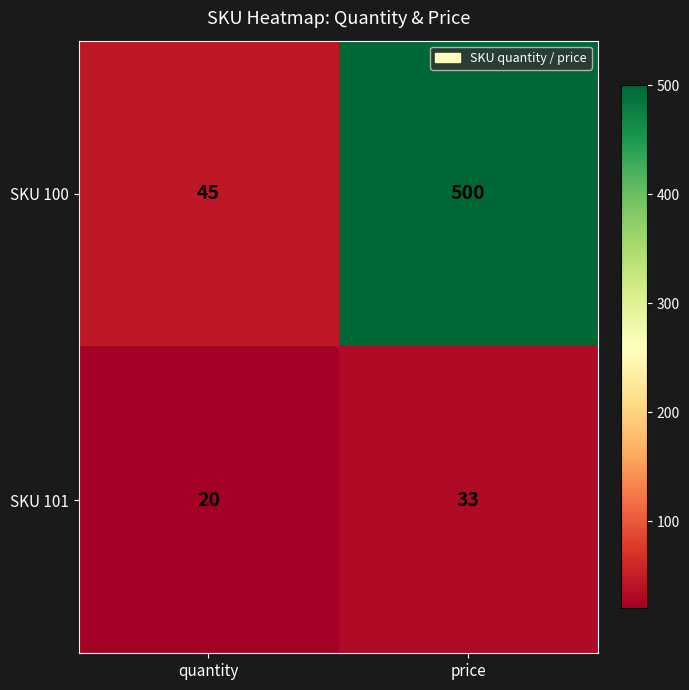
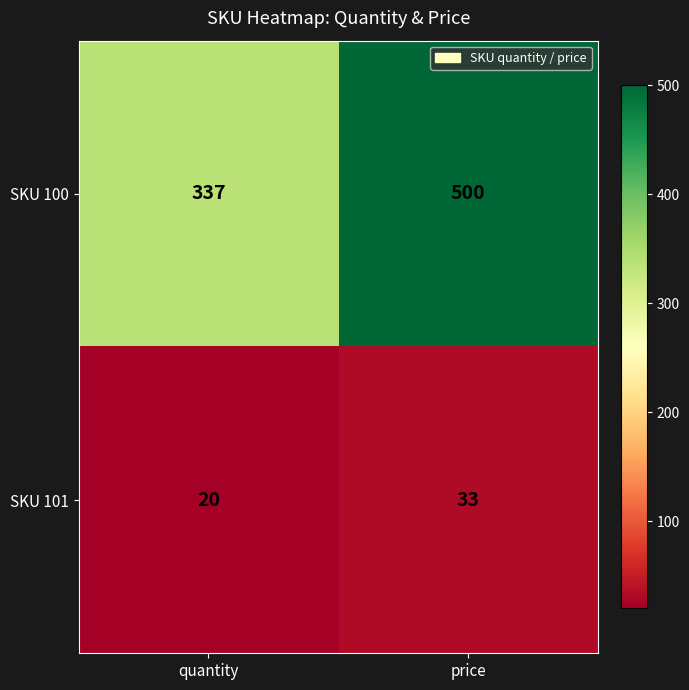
SKU 100, quantity: 45 -> 337
